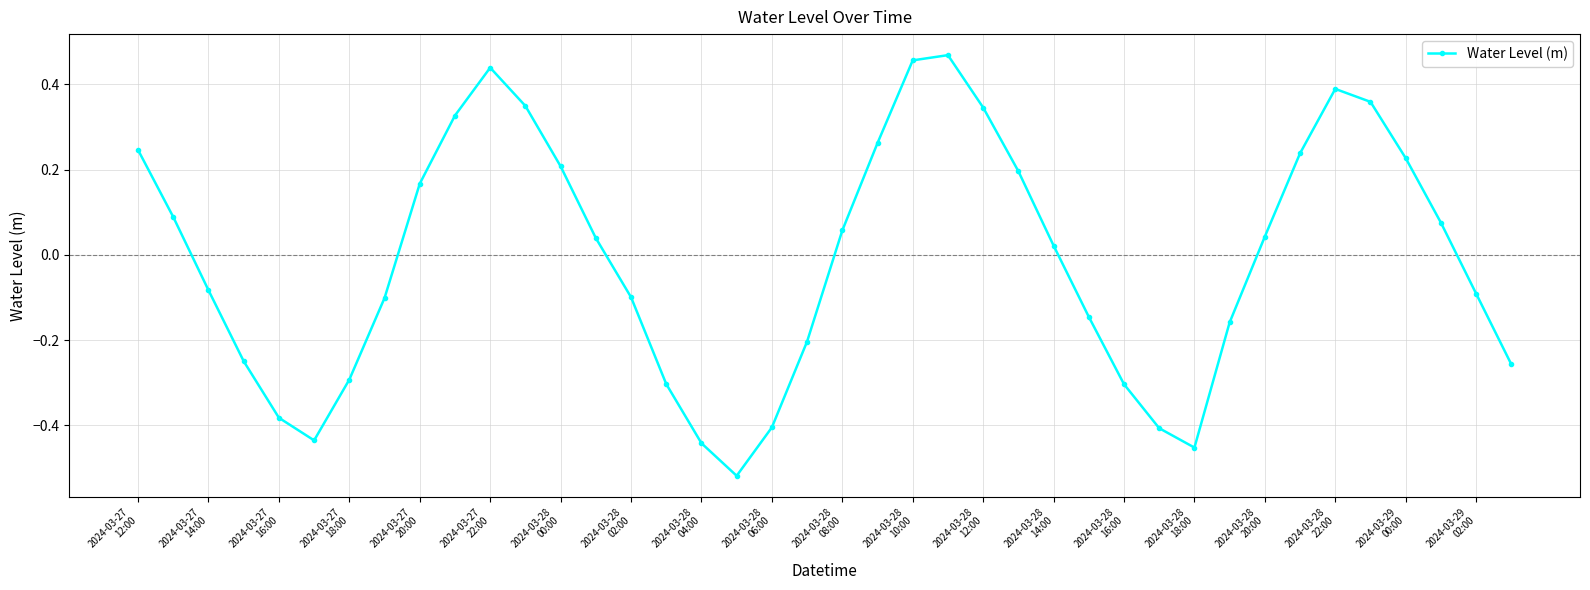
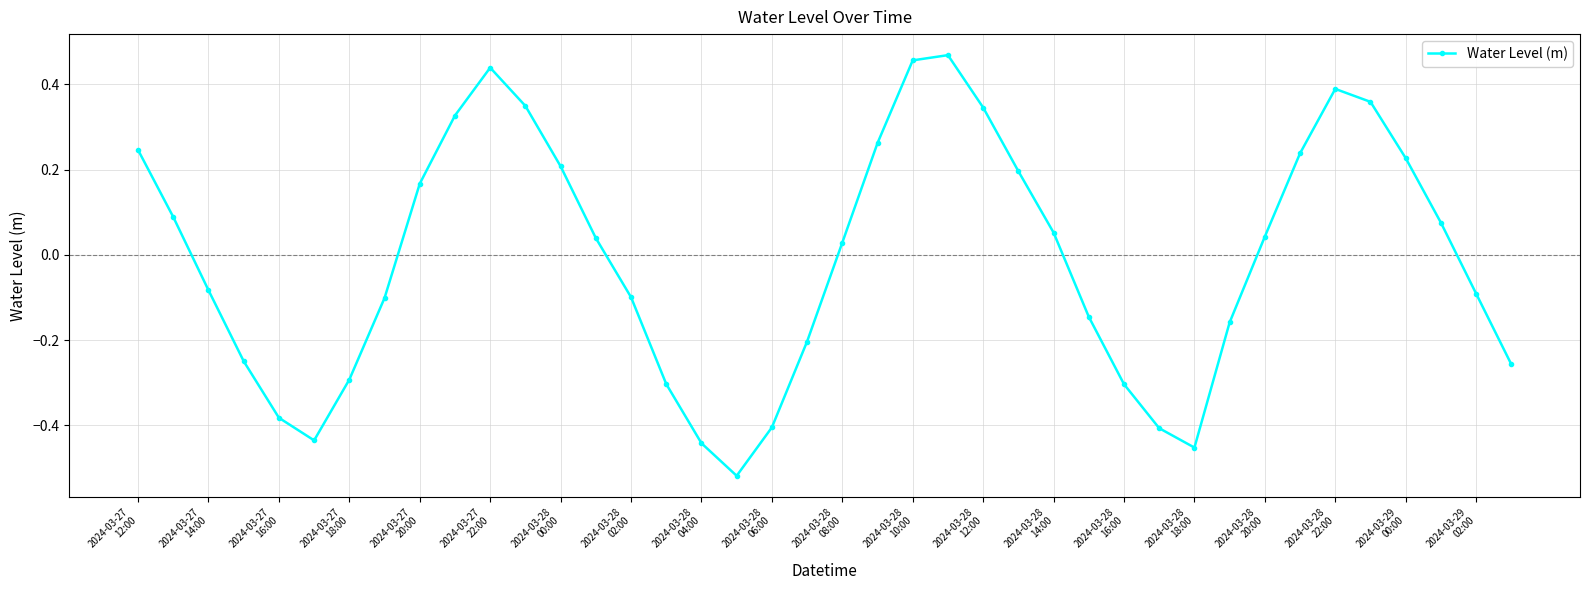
2024-03-28 08:00: 0.06 -> 0.03
2024-03-28 14:00: 0.02 -> 0.05
